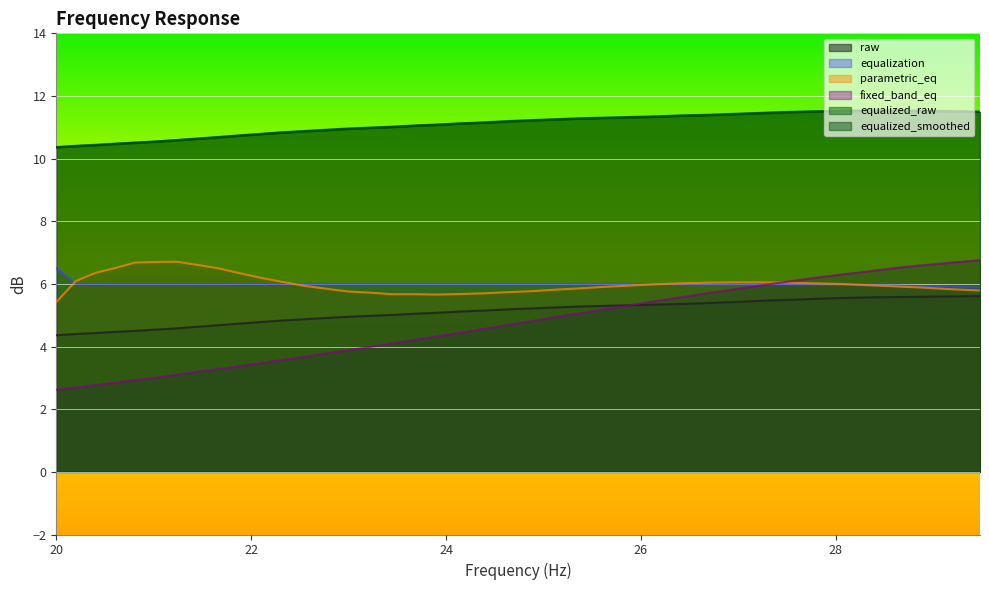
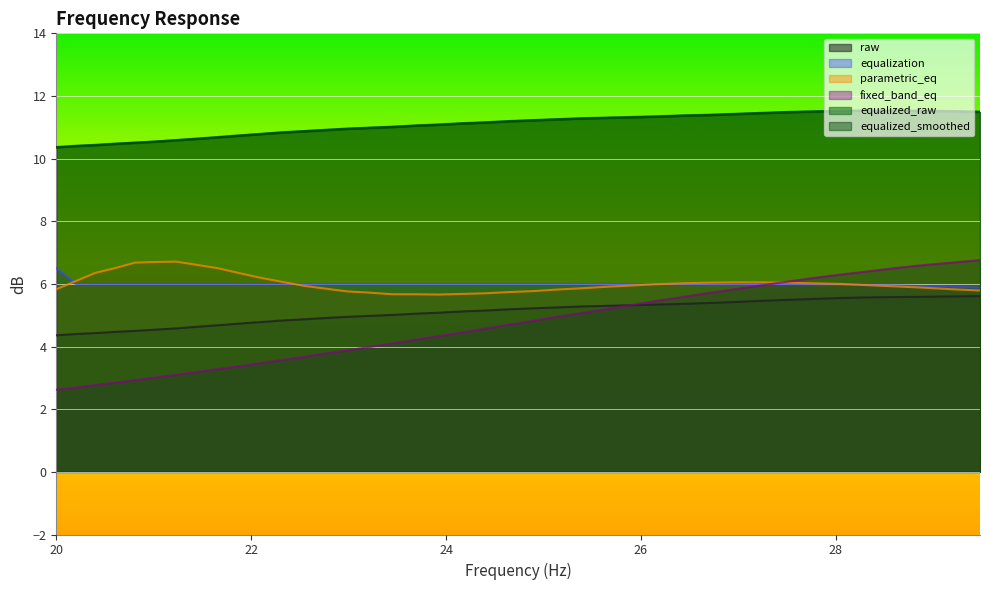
parametric_eq, 20: 5.4 -> 5.8
